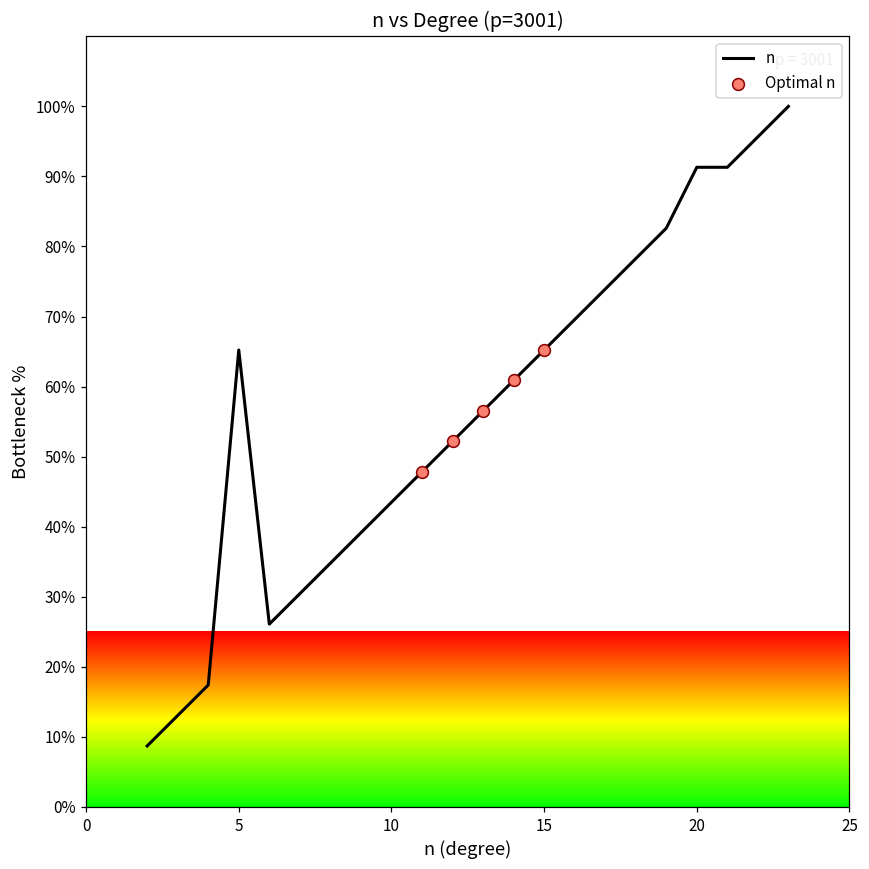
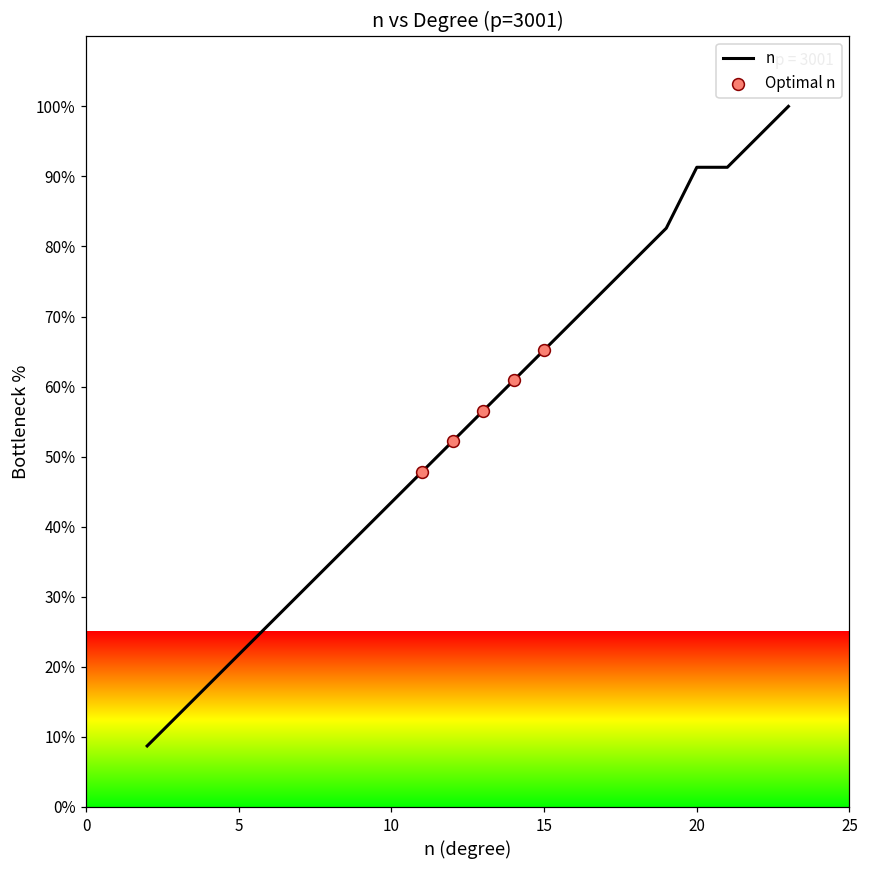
n, 5: 65% -> 22%
